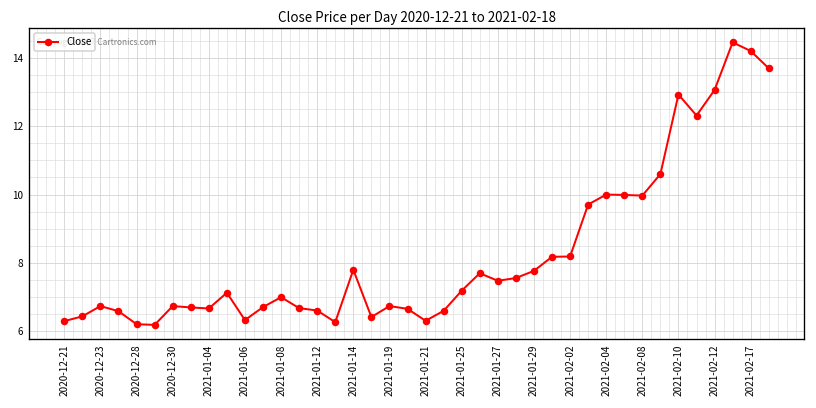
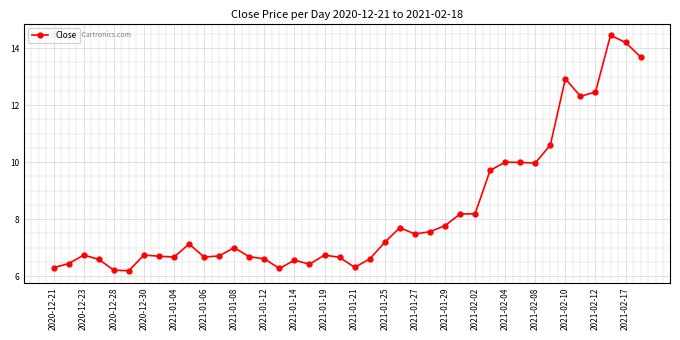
2021-01-06: 6.3 -> 6.7
2021-01-14: 7.8 -> 6.6
2021-02-12: 13.1 -> 12.5
